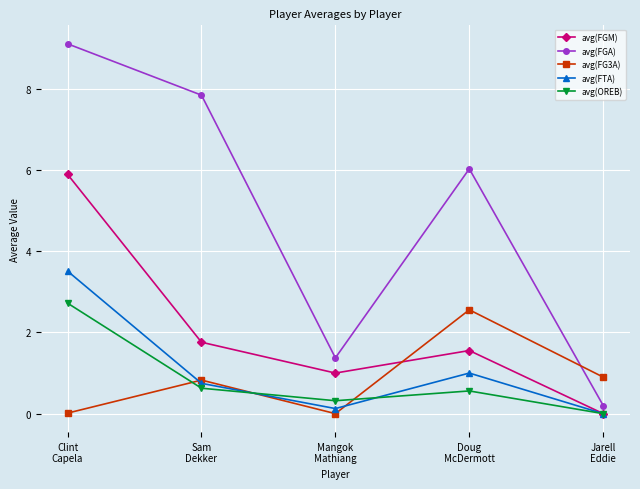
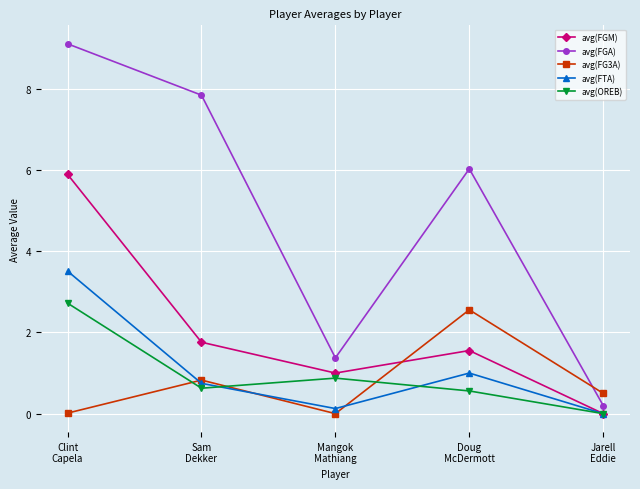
avg(OREB), Mangok Mathiang: 0.3 -> 0.9
avg(FG3A), Jarell Eddie: 0.9 -> 0.5
